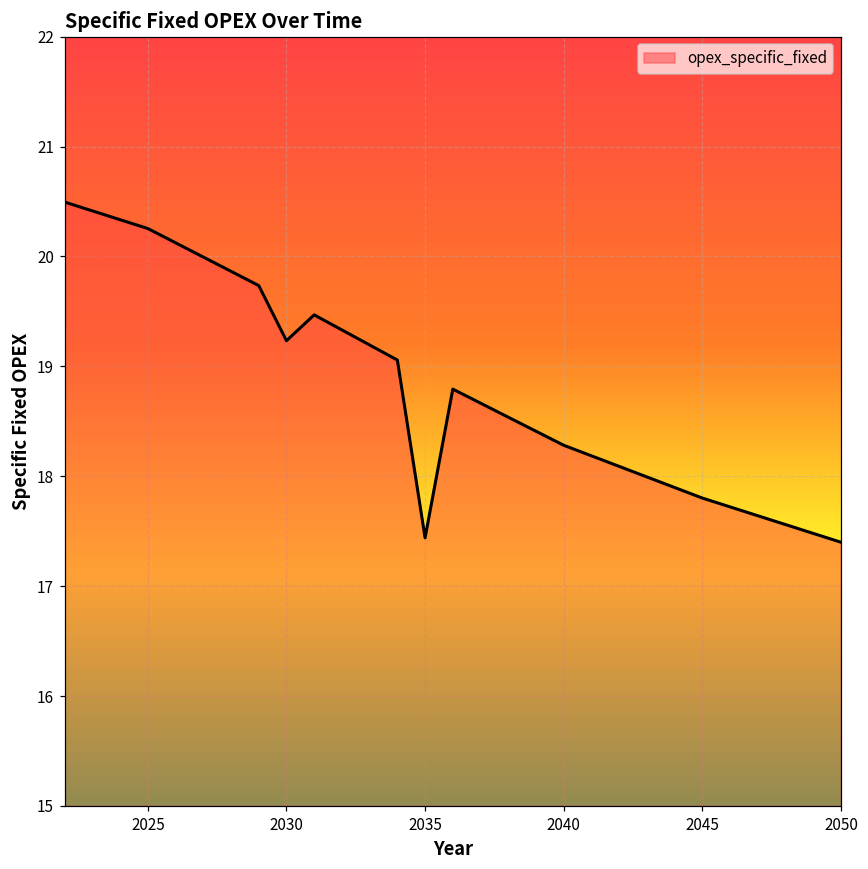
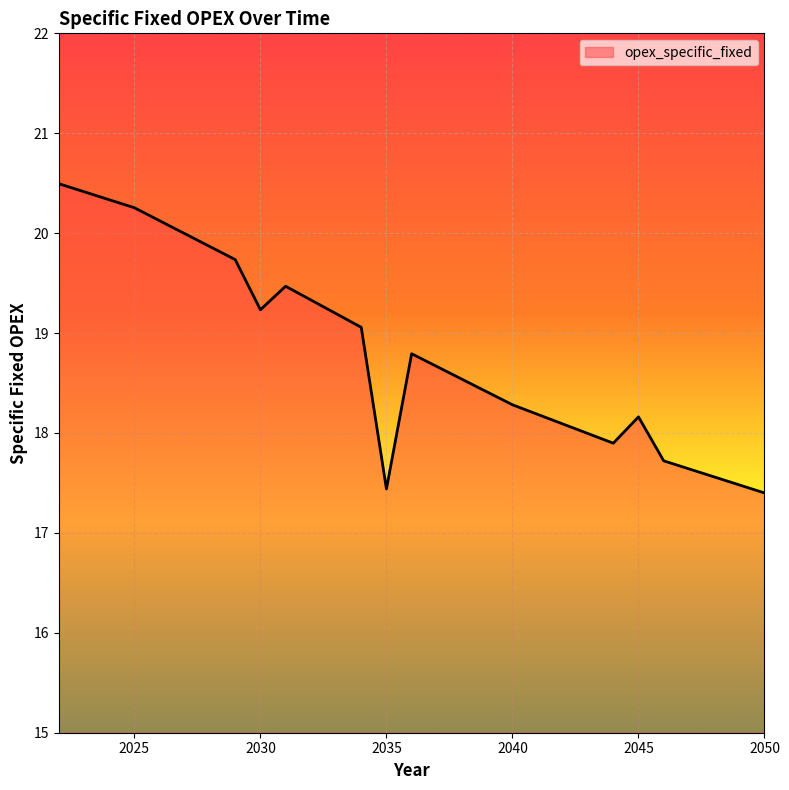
2045: 17.8 -> 18.2
